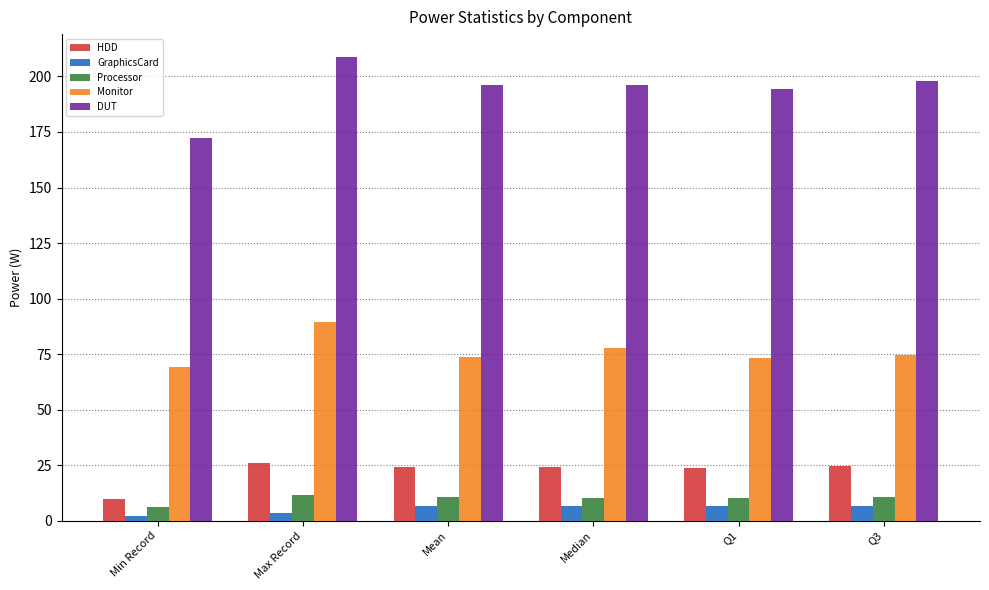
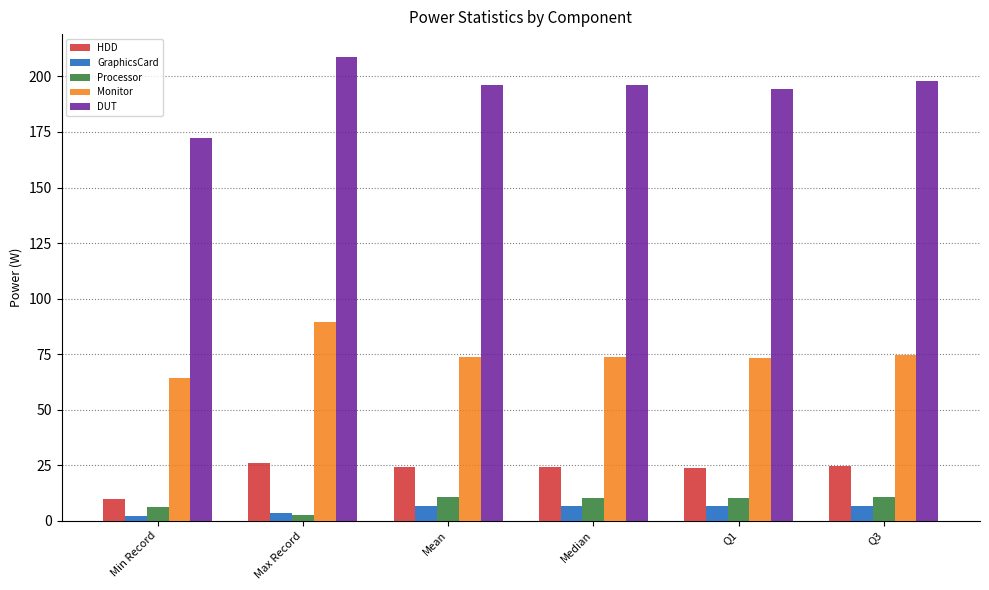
Monitor, Min Record: 69 -> 64
Processor, Max Record: 11 -> 2
Monitor, Median: 78 -> 74
